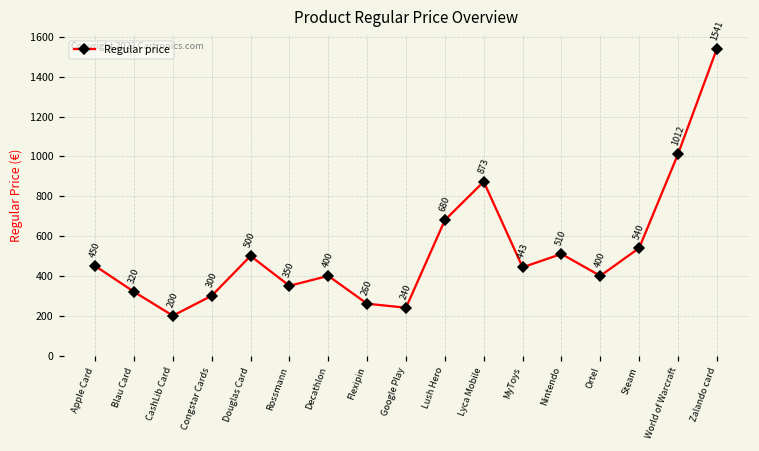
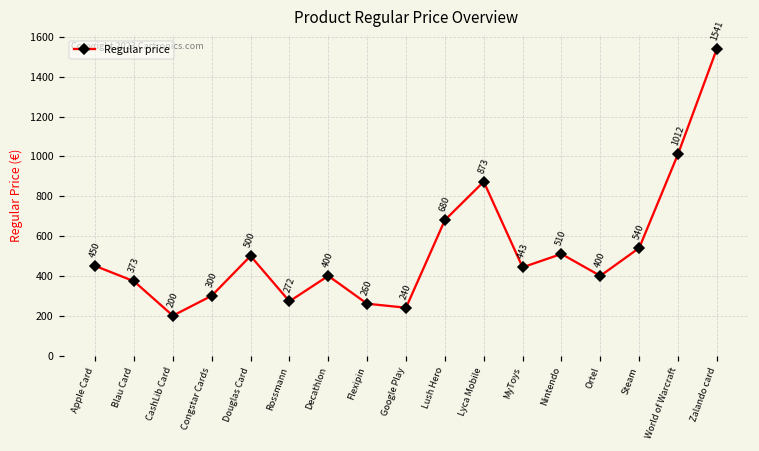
Blau Card: 320 -> 373
Rossmann: 350 -> 272
